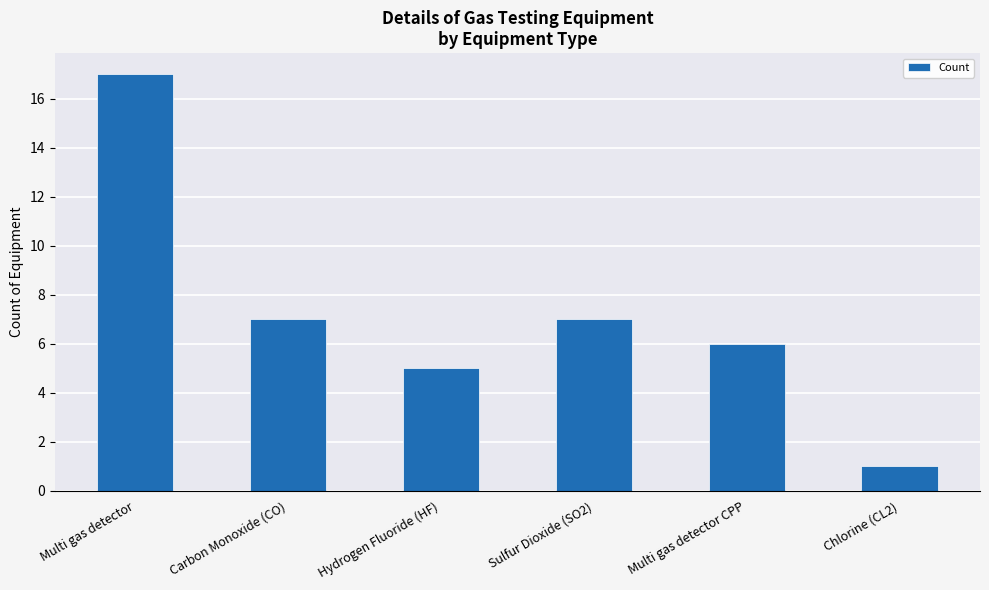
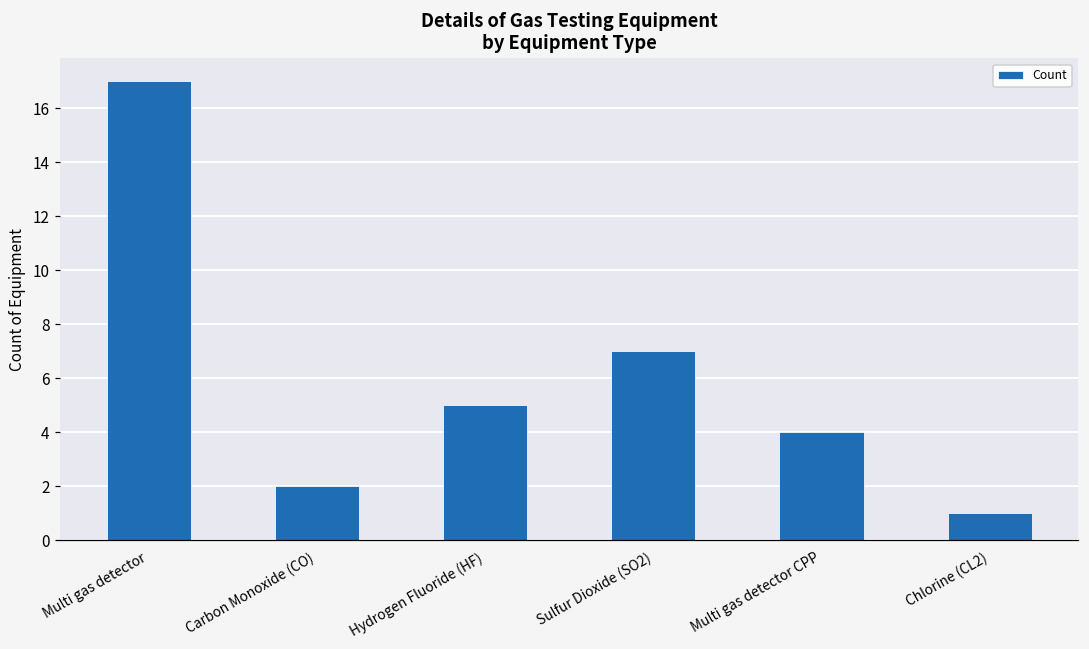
Carbon Monoxide (CO): 7 -> 2
Multi gas detector CPP: 6 -> 4
